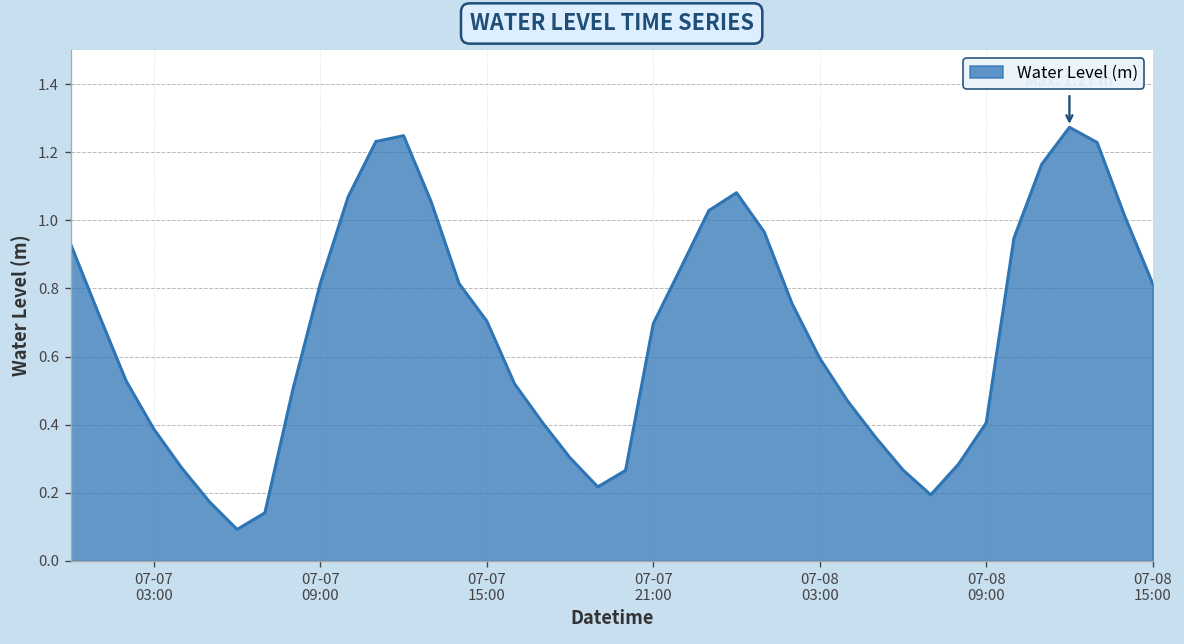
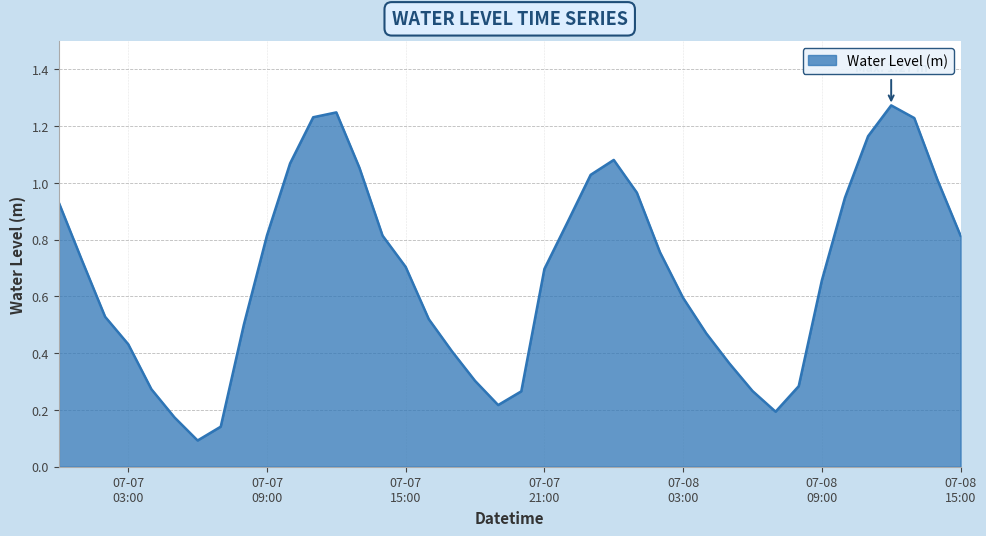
07-07 03:00: 0.39 -> 0.43
07-08 09:00: 0.41 -> 0.66
